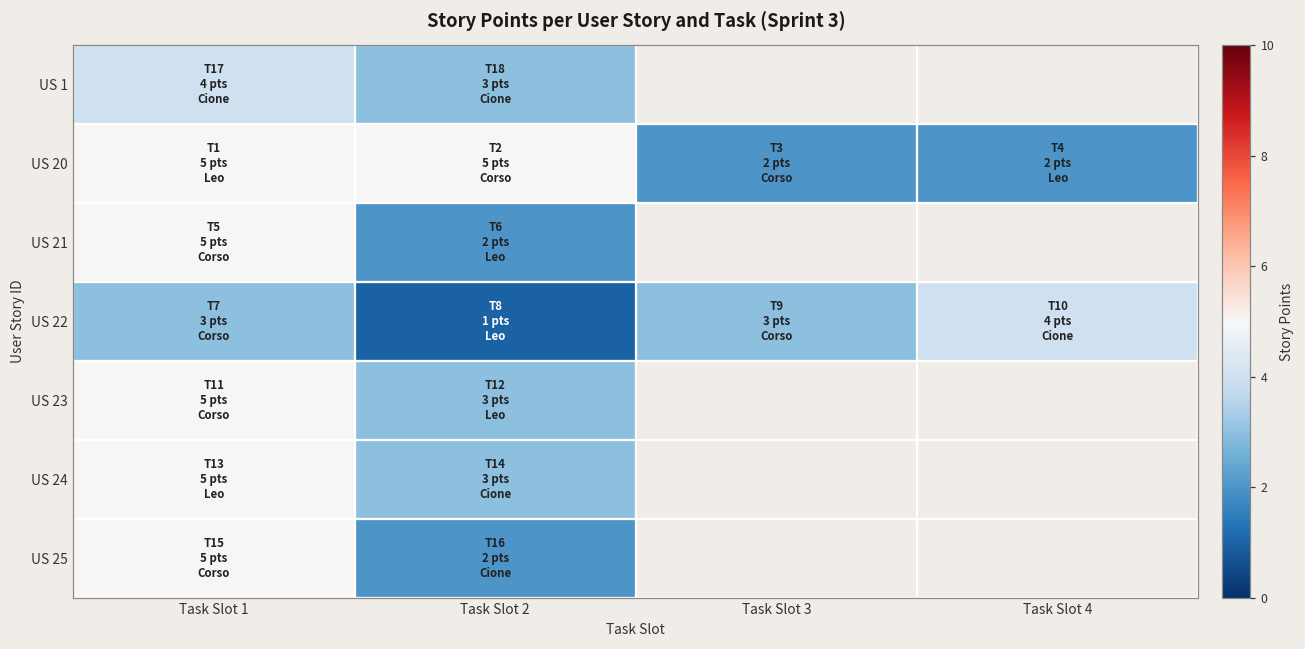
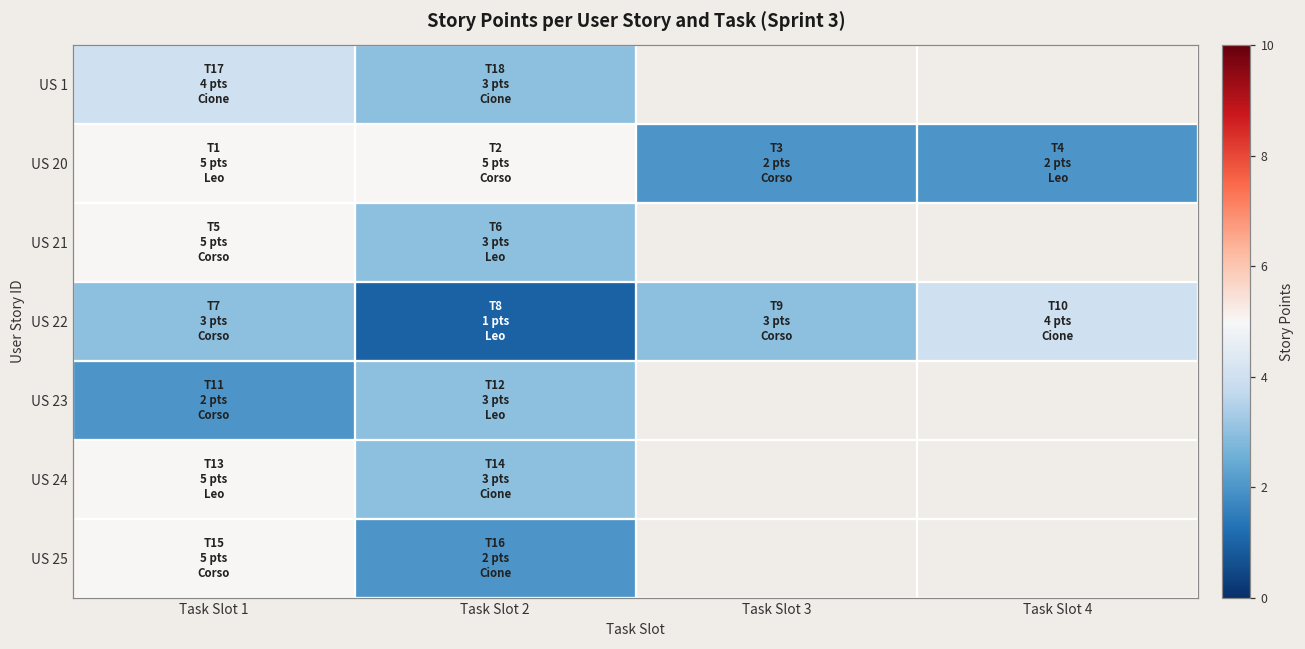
US 21, Task Slot 2: 2 -> 3
US 23, Task Slot 1: 5 -> 2
